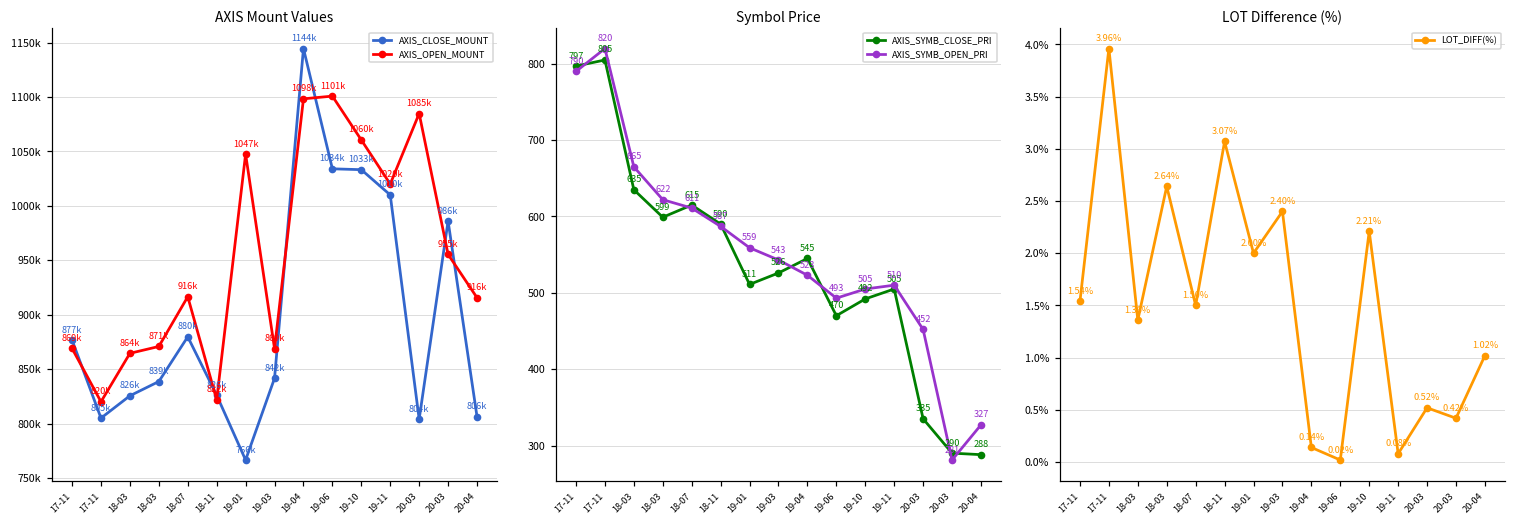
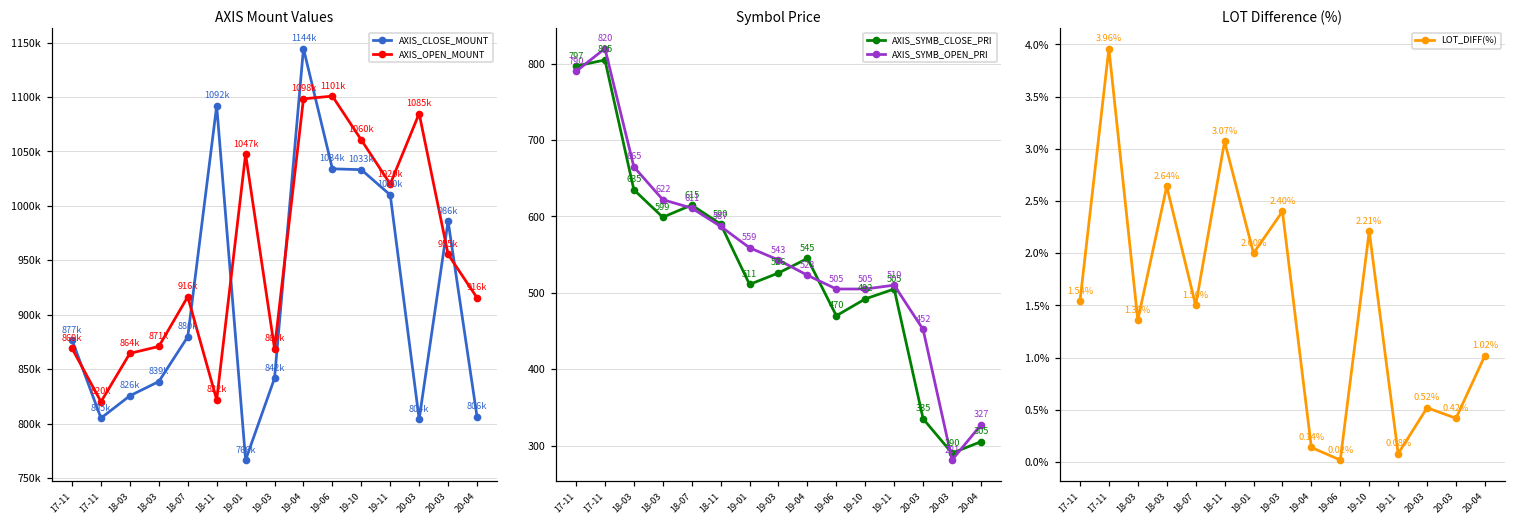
AXIS Mount Values, AXIS_CLOSE_MOUNT, 18-11: 826k -> 1092k
Symbol Price, AXIS_SYMB_OPEN_PRI, 19-06: 493 -> 505
Symbol Price, AXIS_SYMB_CLOSE_PRI, 20-04: 288 -> 305
